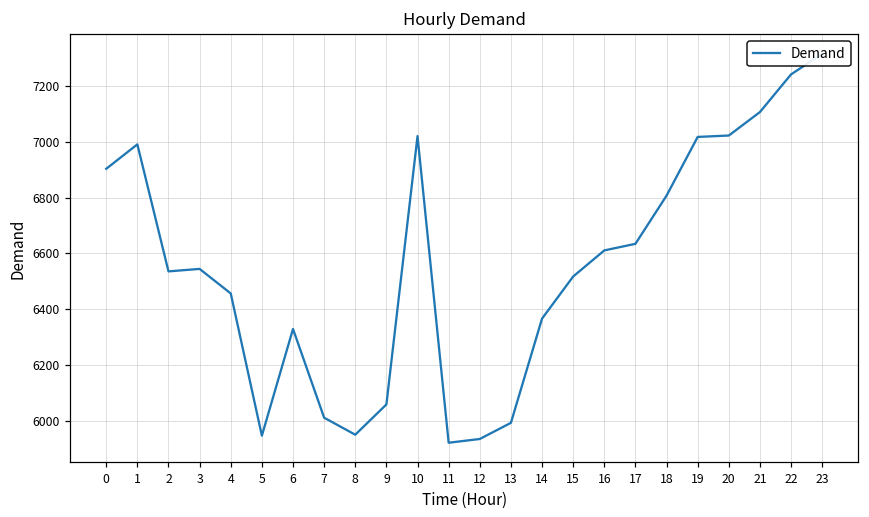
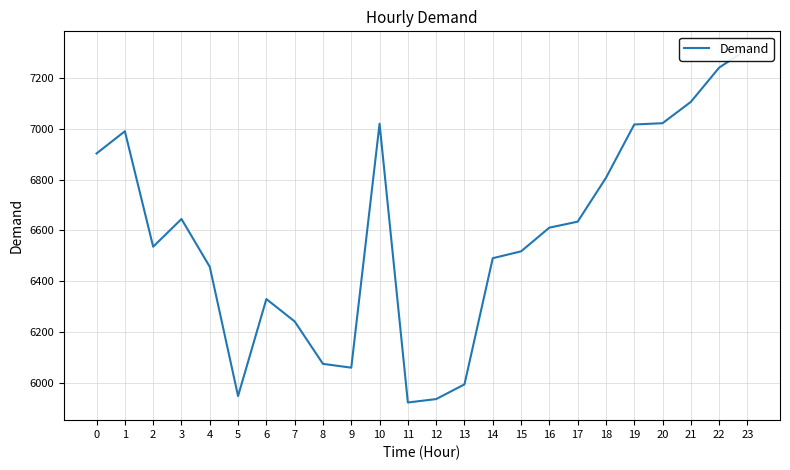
3: 6540 -> 6650
7: 6010 -> 6240
8: 5950 -> 6080
14: 6370 -> 6490
